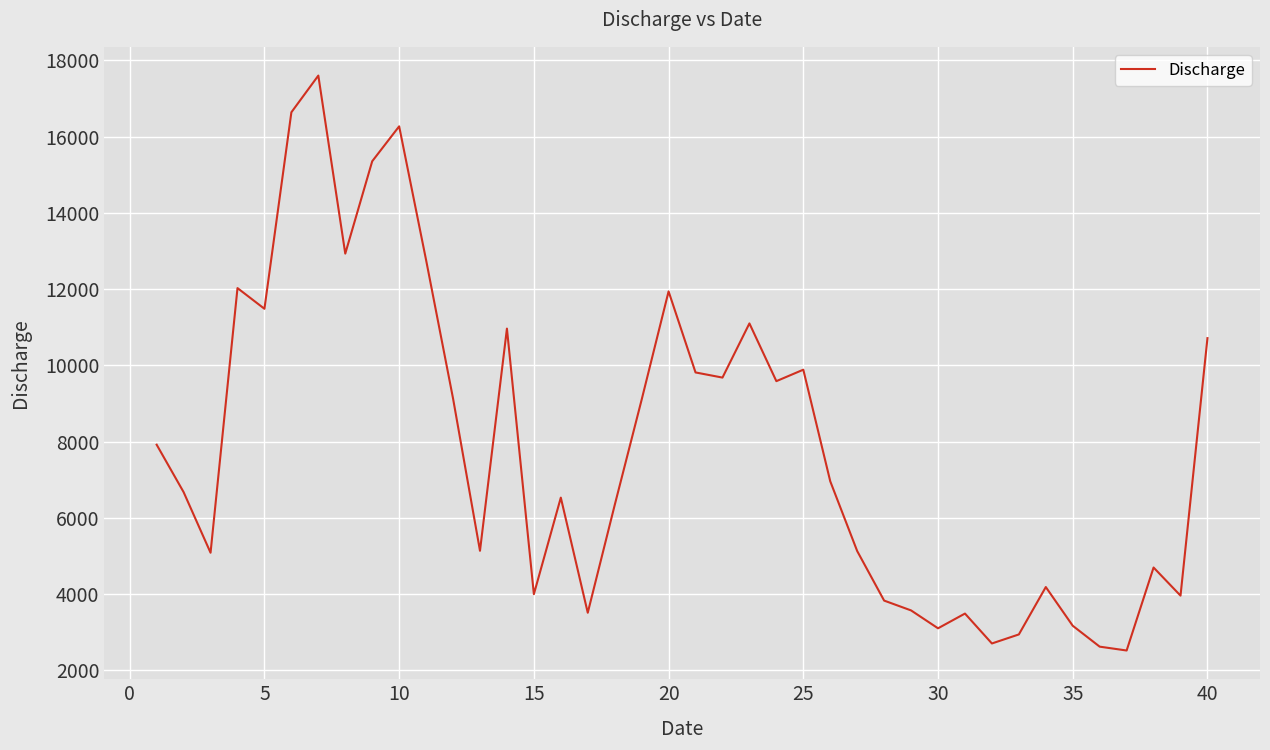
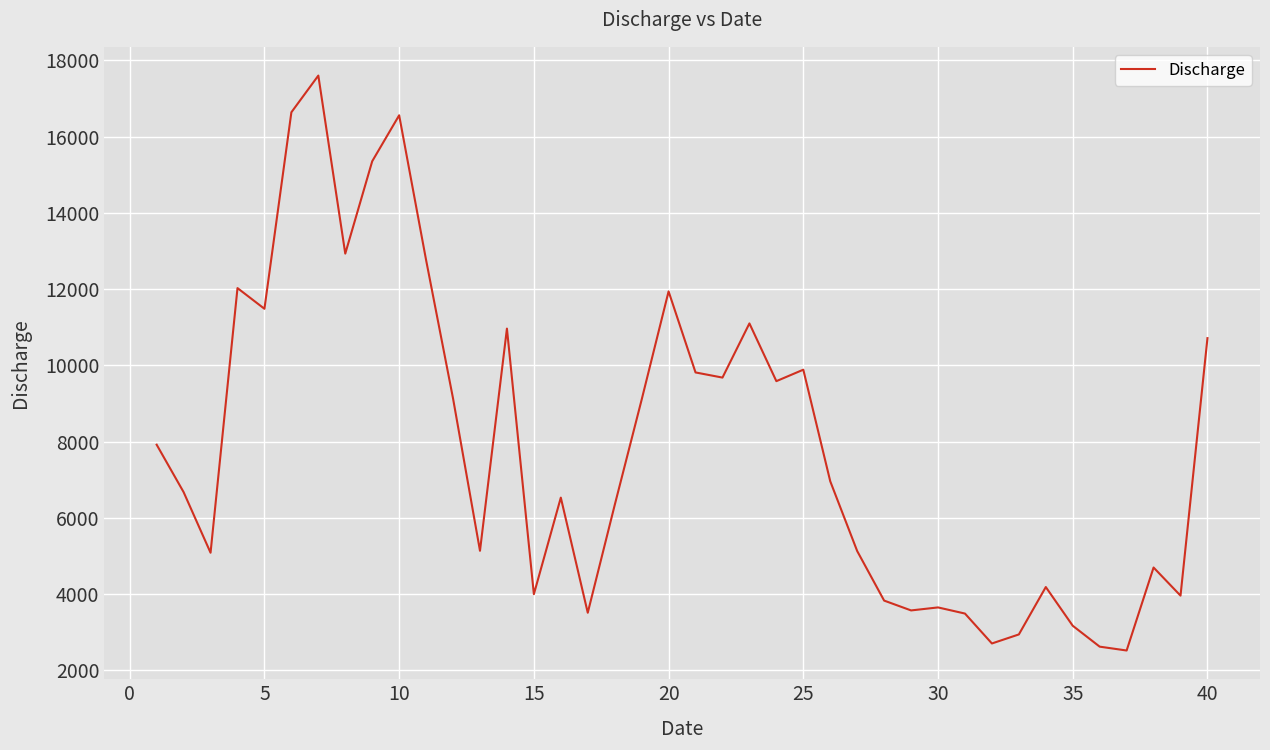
10: 16300 -> 16600
30: 3100 -> 3700
